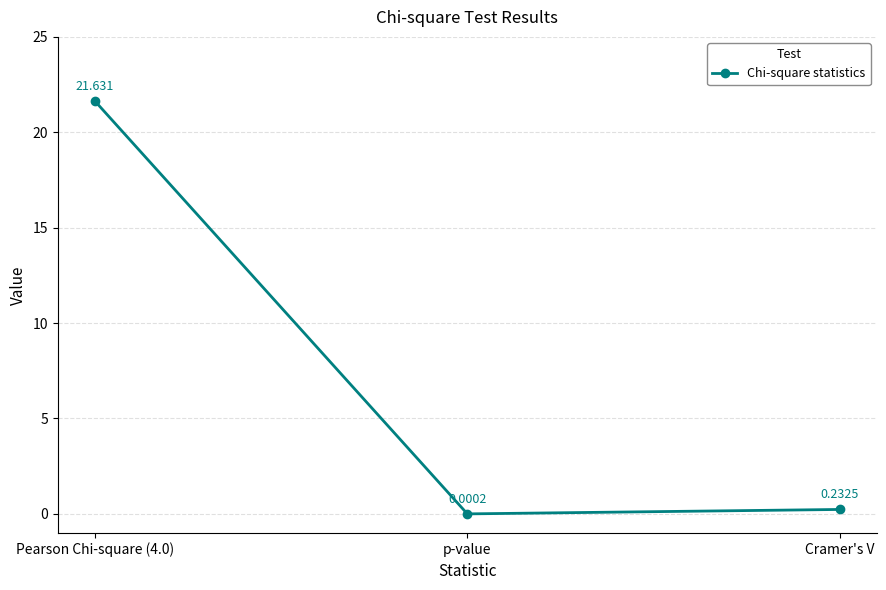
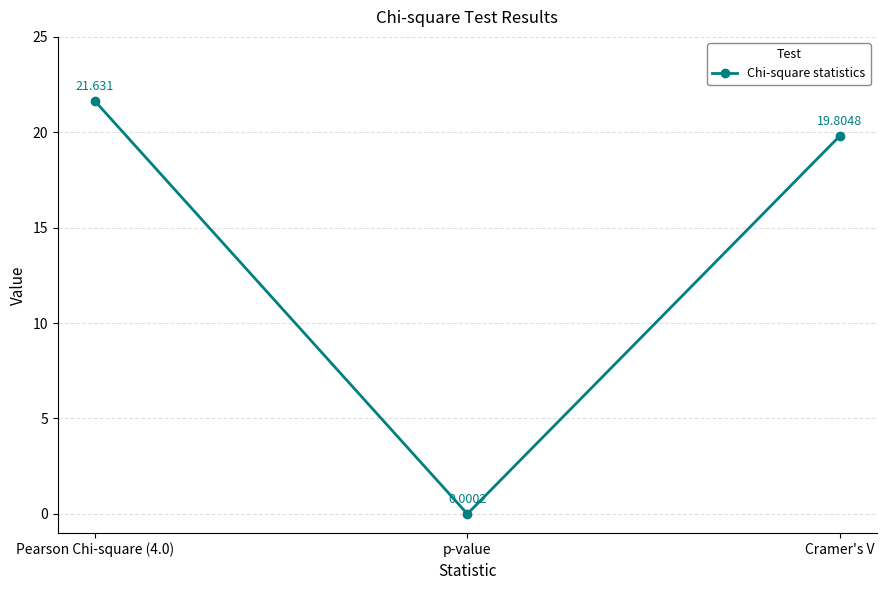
Cramer's V: 0.2325 -> 19.8048
